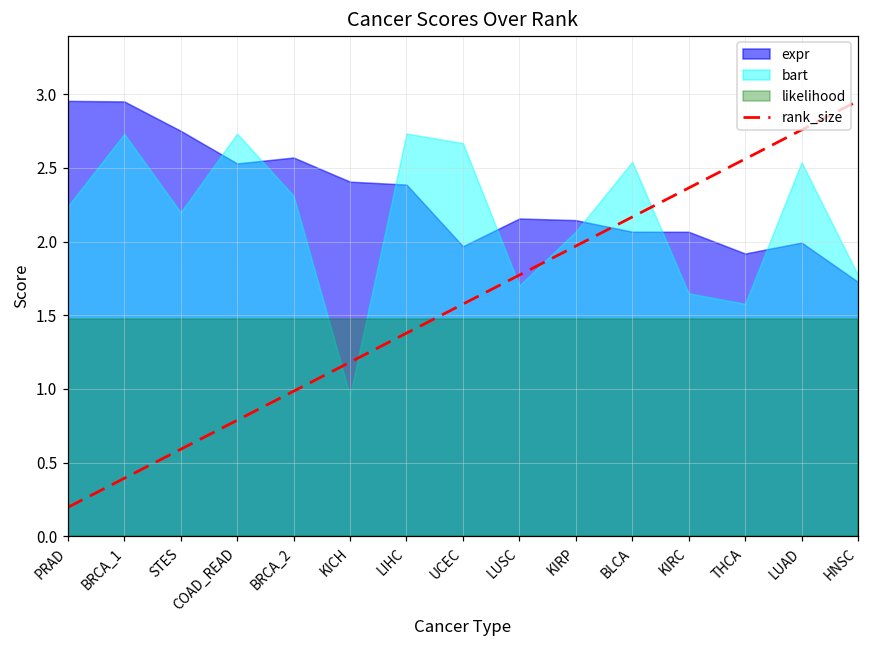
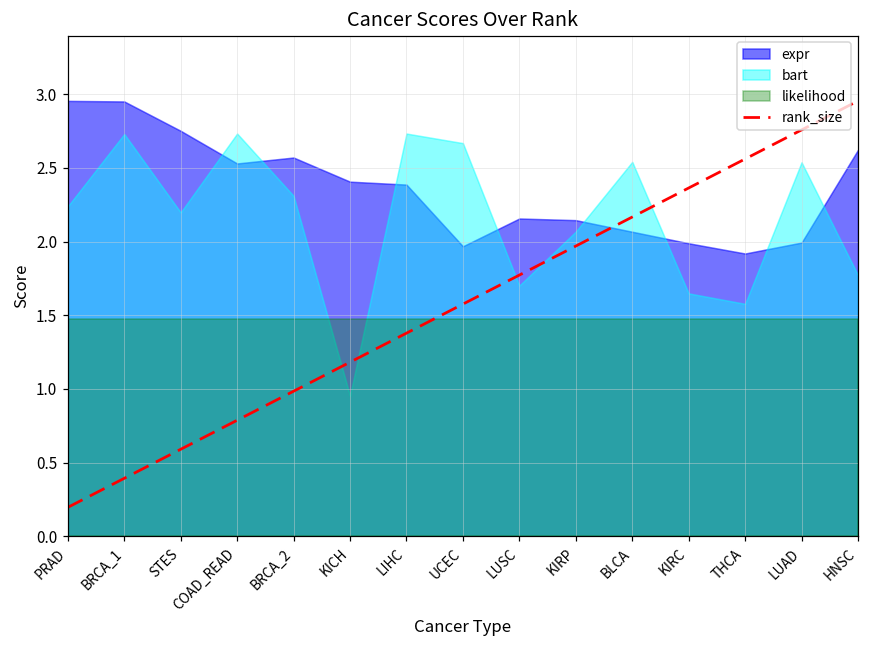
expr, KIRC: 2.07 -> 1.99
expr, HNSC: 1.73 -> 2.62
